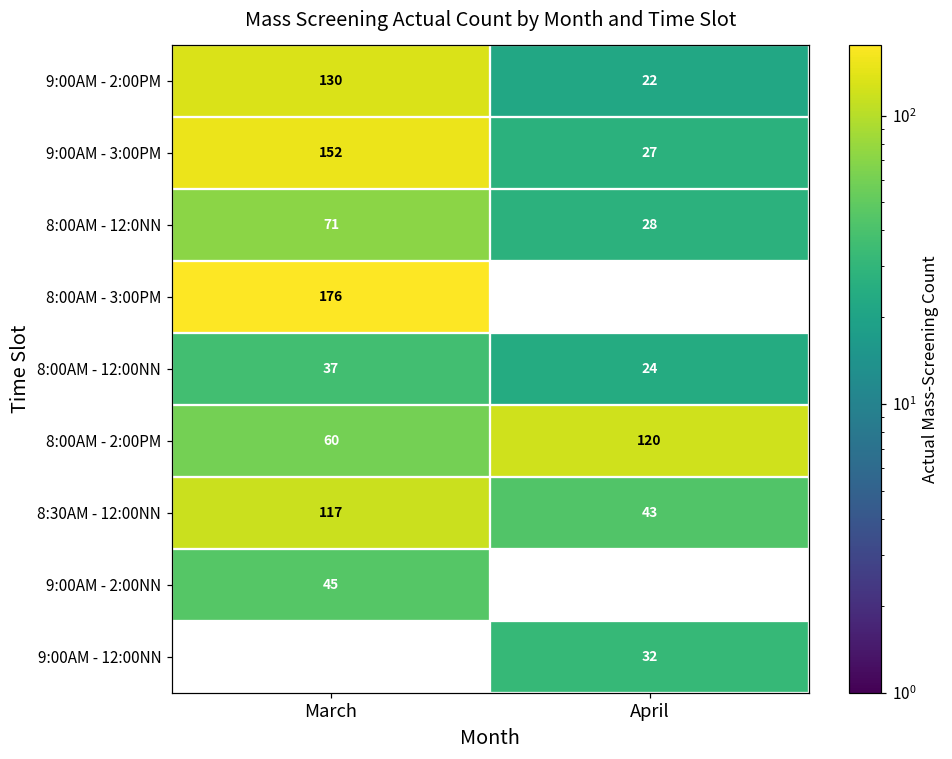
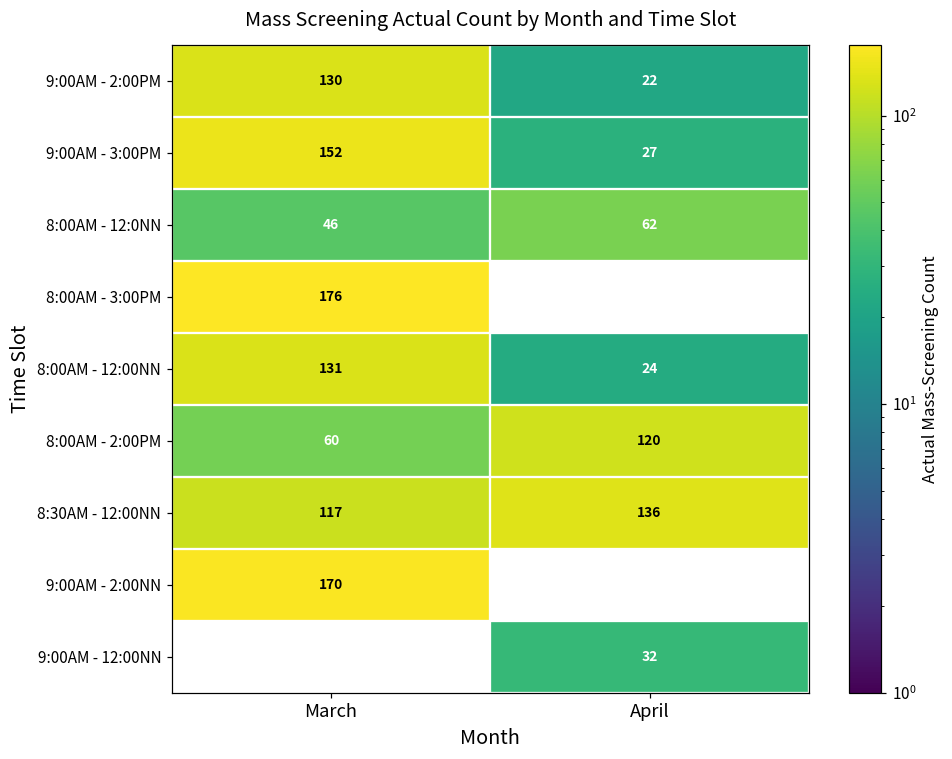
8:00AM - 12:0NN, March: 71 -> 46
8:00AM - 12:0NN, April: 28 -> 62
8:00AM - 12:00NN, March: 37 -> 131
8:30AM - 12:00NN, April: 43 -> 136
9:00AM - 2:00NN, March: 45 -> 170
